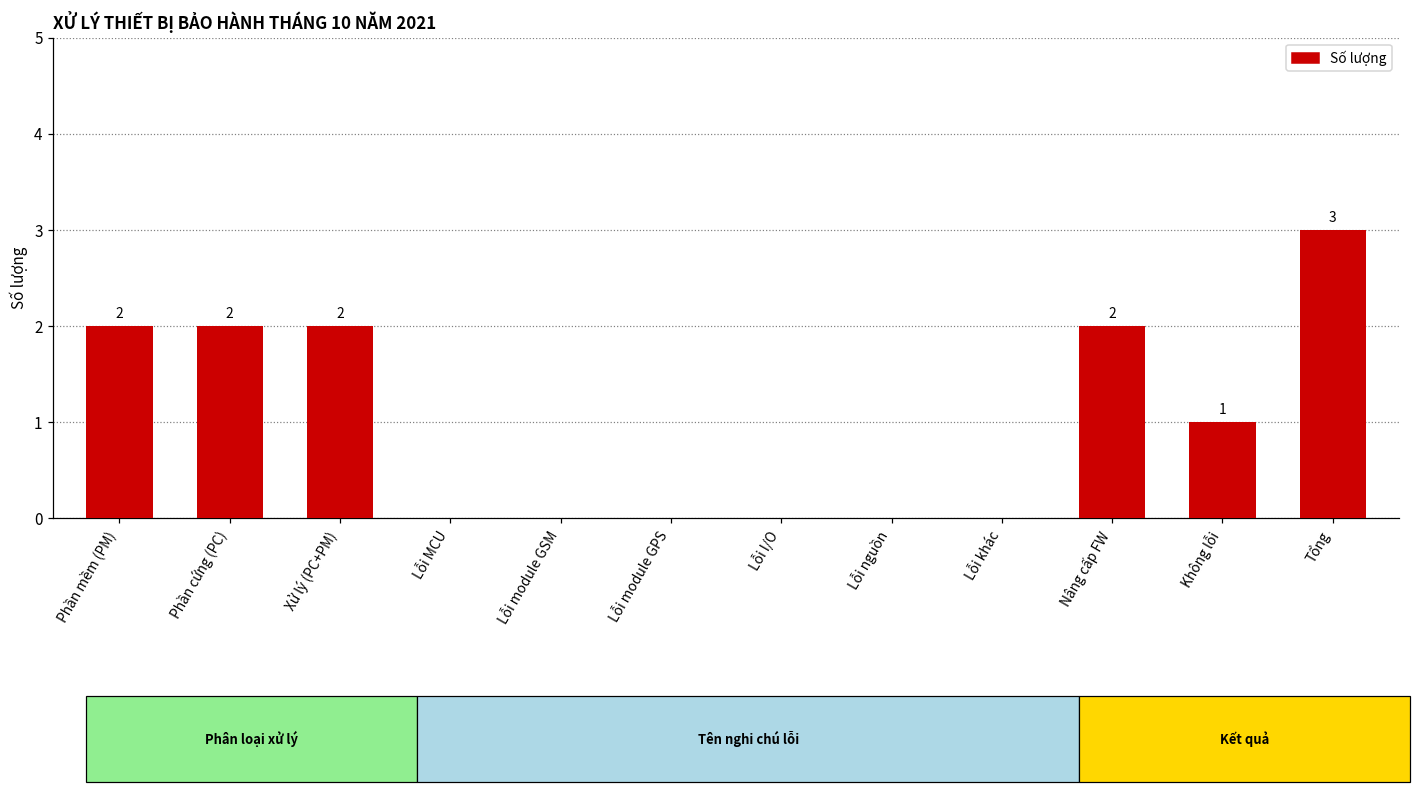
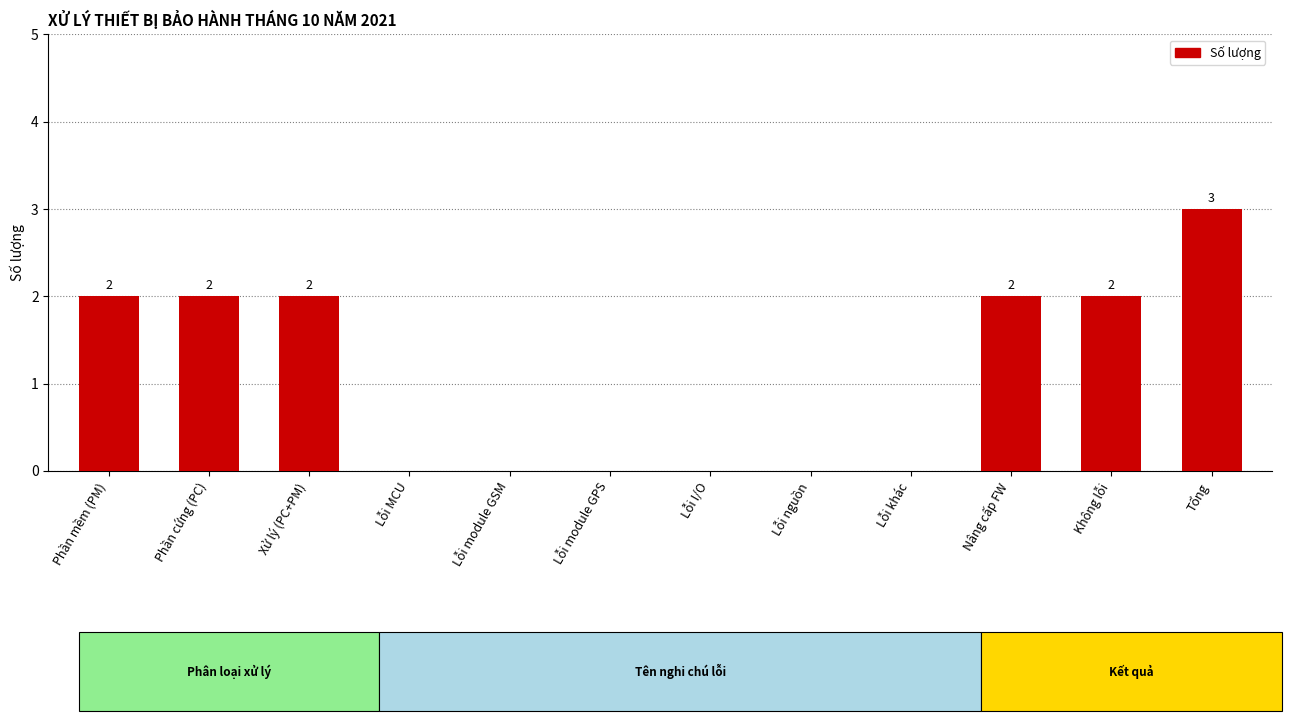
Không lỗi: 1 -> 2
